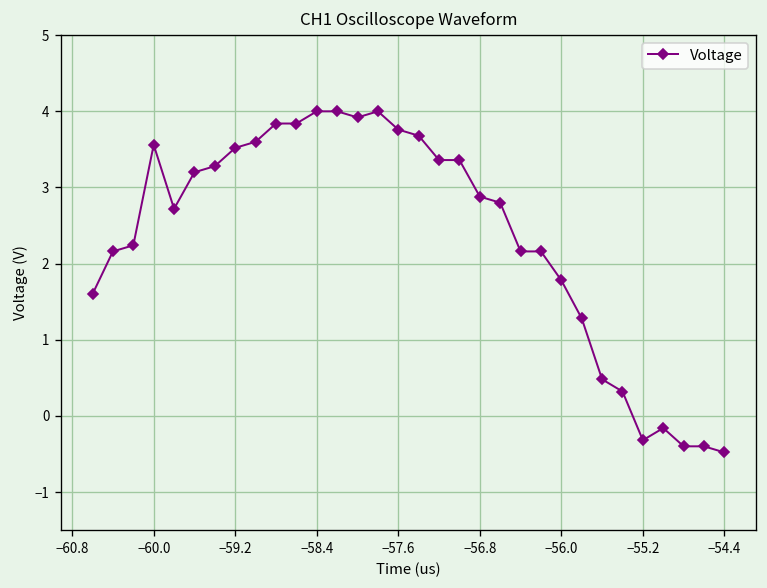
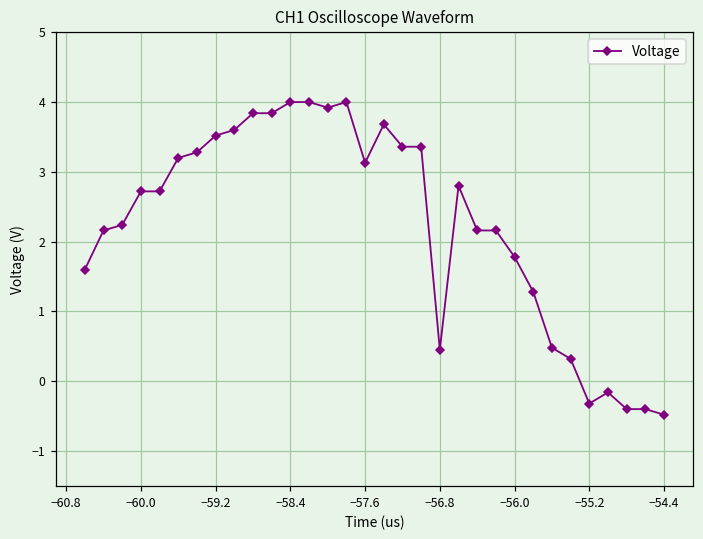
−60.0: 3.6 -> 2.7
−57.6: 3.8 -> 3.1
−56.8: 2.9 -> 0.5
